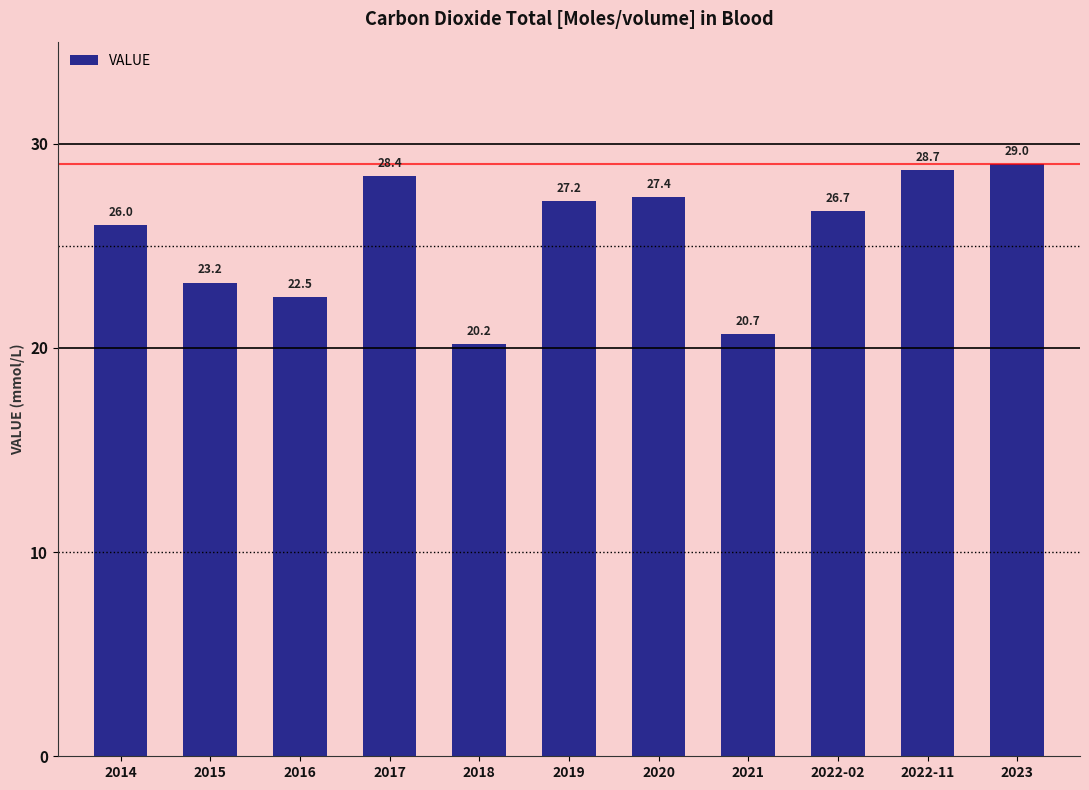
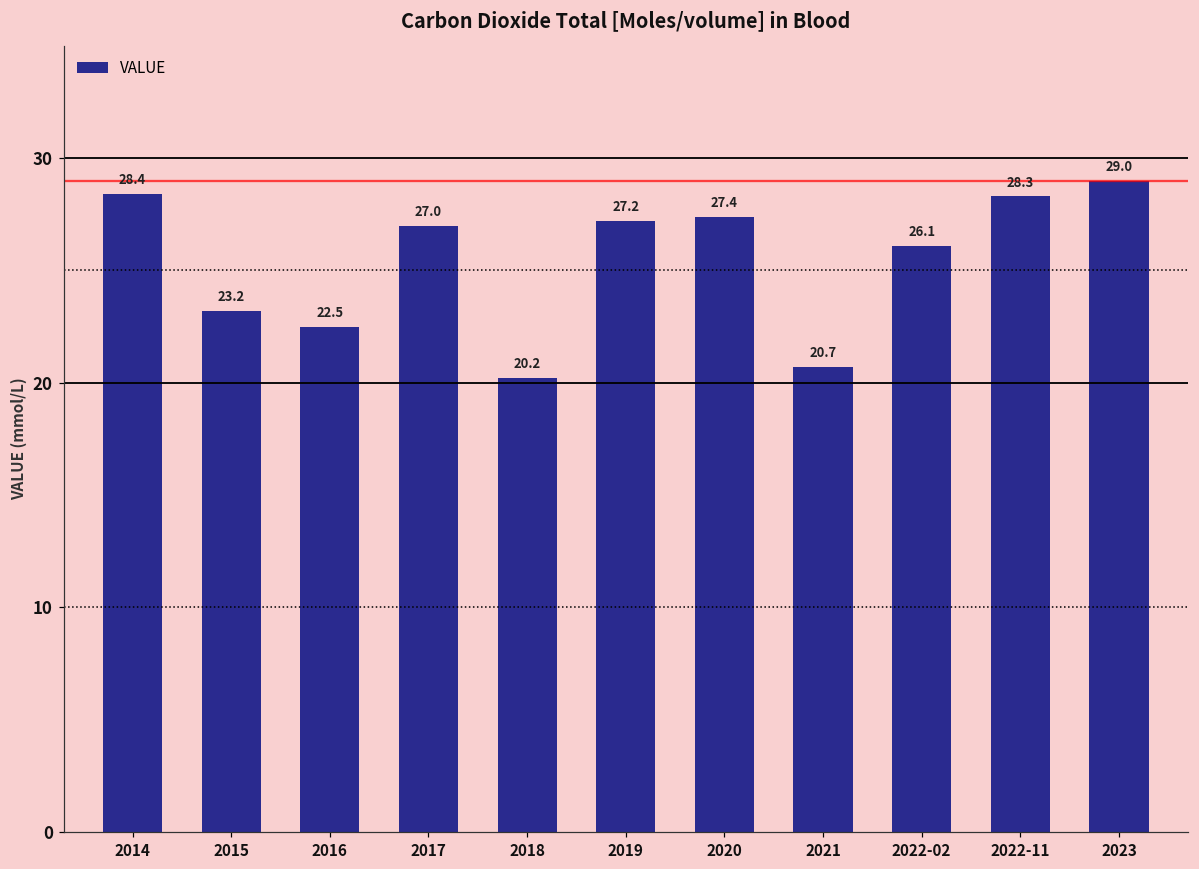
2014: 26.0 -> 28.4
2017: 28.4 -> 27.0
2022-02: 26.7 -> 26.1
2022-11: 28.7 -> 28.3
